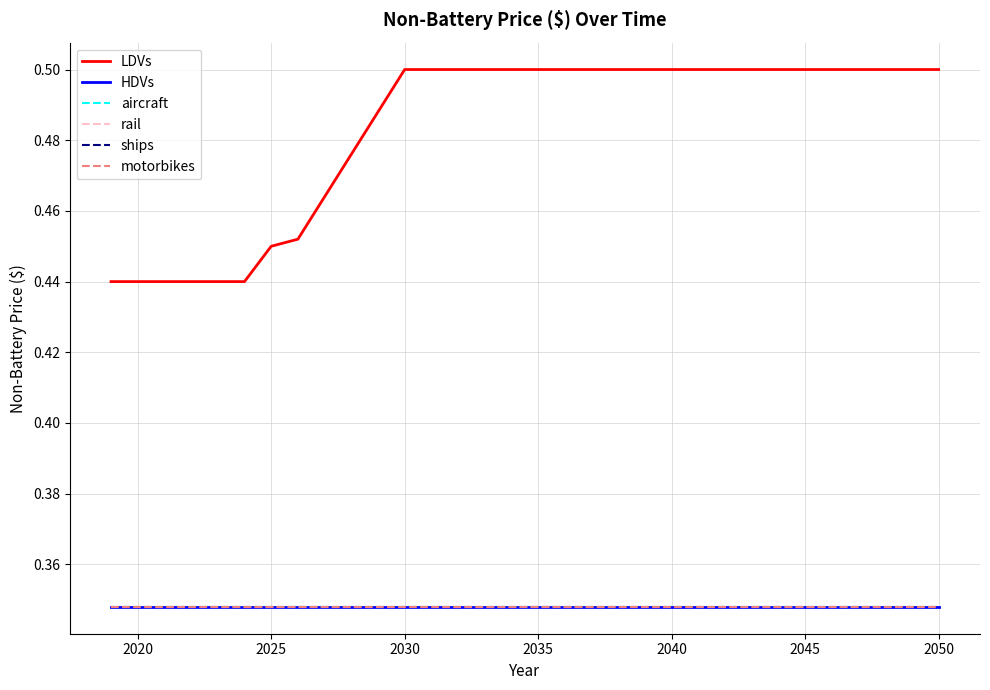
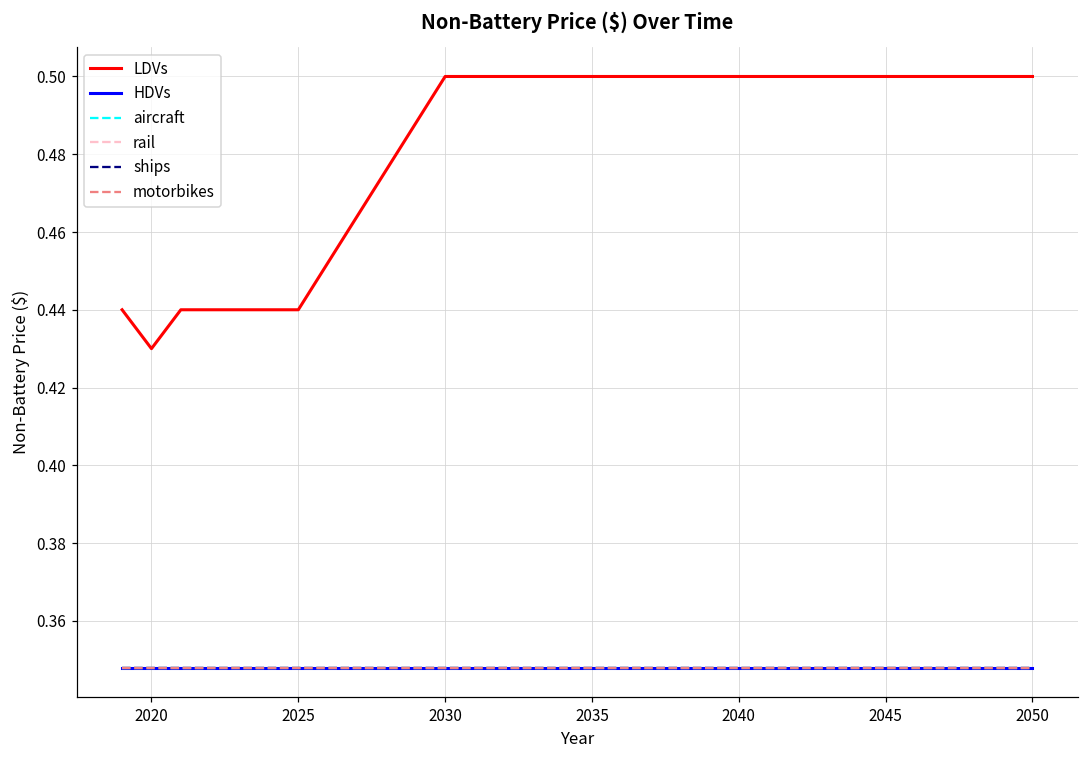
LDVs, 2020: 0.44 -> 0.43
LDVs, 2025: 0.45 -> 0.44
